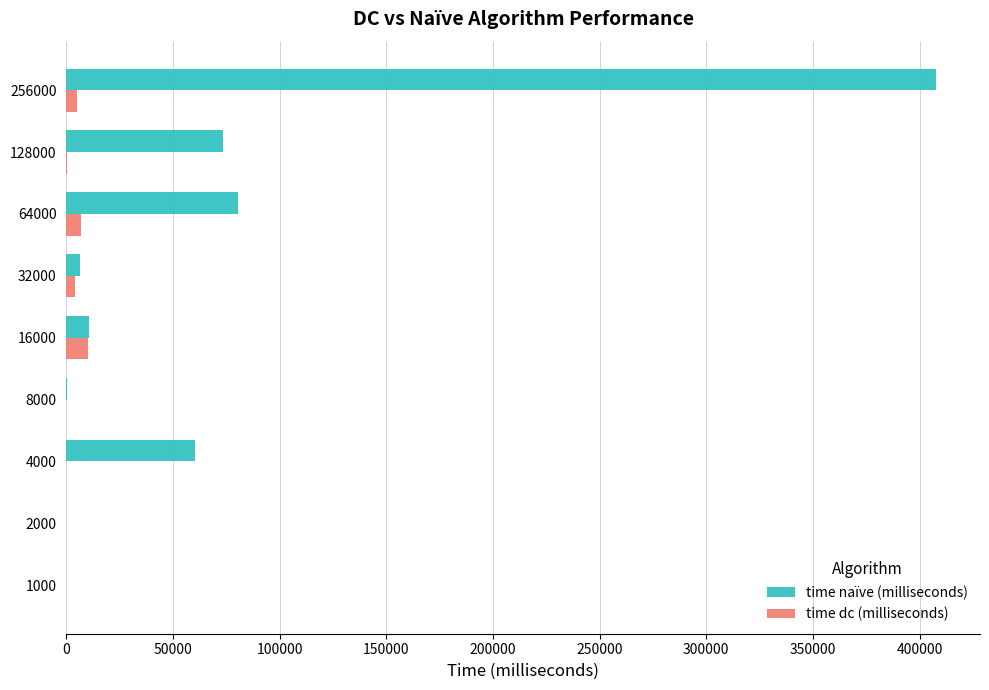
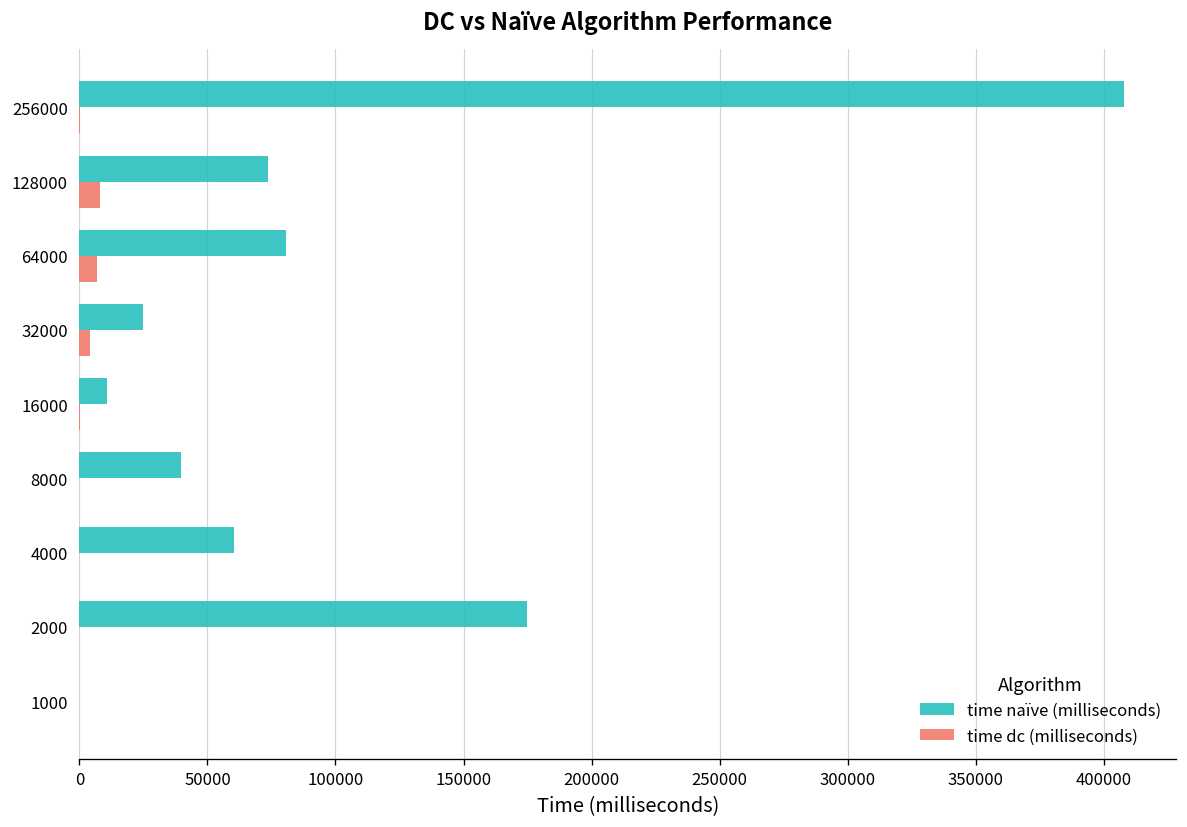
time dc (milliseconds), 256000: 5000 -> 0
time dc (milliseconds), 128000: 0 -> 8000
time naïve (milliseconds), 32000: 6000 -> 25000
time dc (milliseconds), 16000: 10000 -> 0
time naïve (milliseconds), 8000: 0 -> 40000
time naïve (milliseconds), 2000: 0 -> 175000
